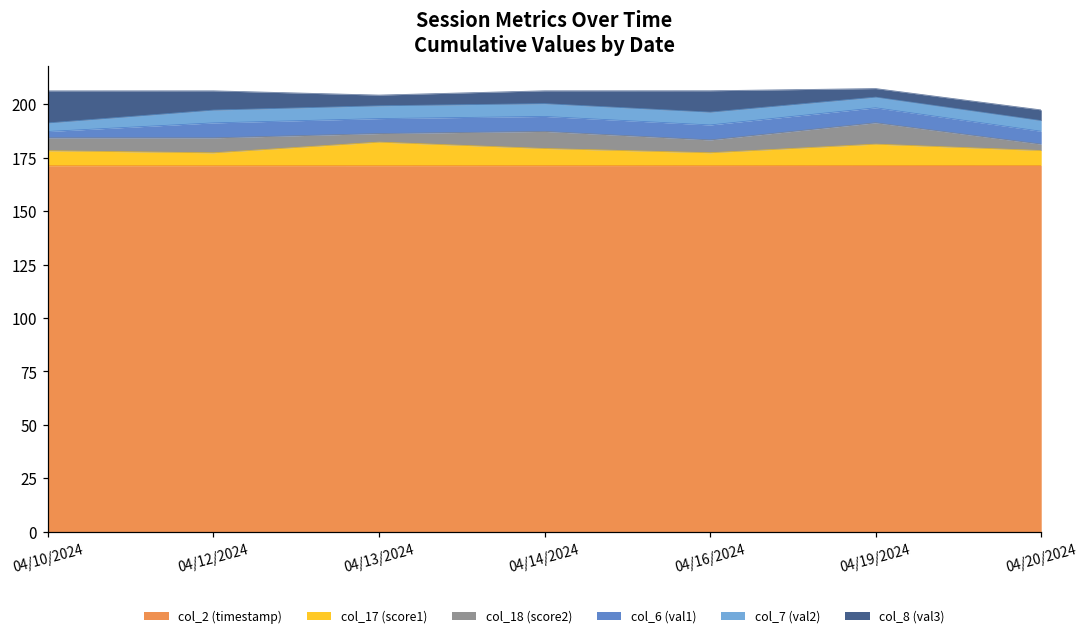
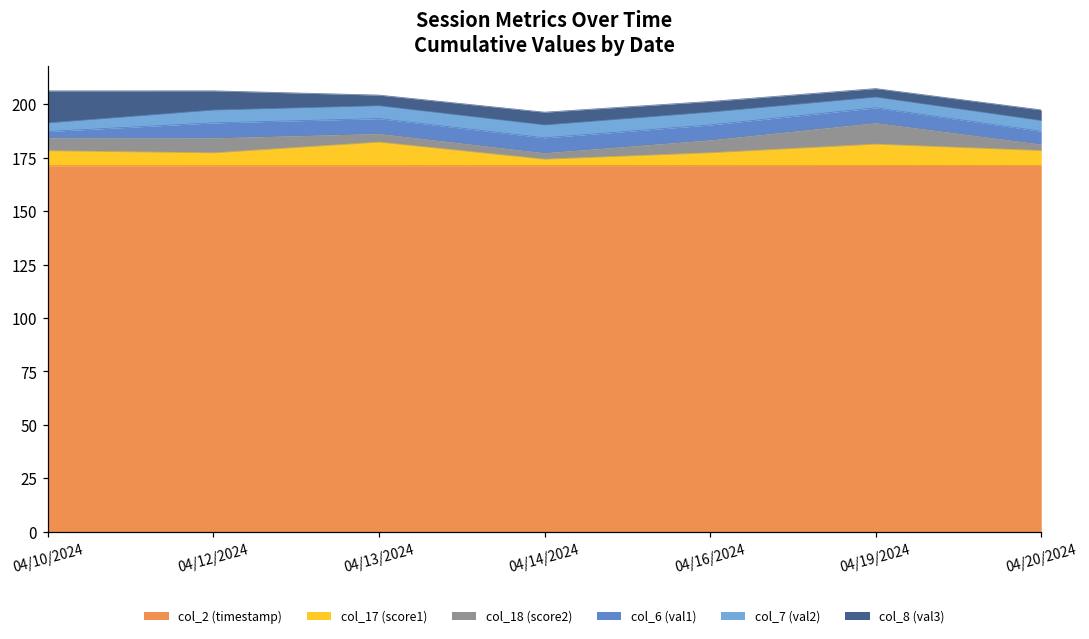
col_17 (score1), 04/14/2024: 8 -> 3
col_18 (score2), 04/14/2024: 8 -> 3
col_8 (val3), 04/16/2024: 10 -> 5
